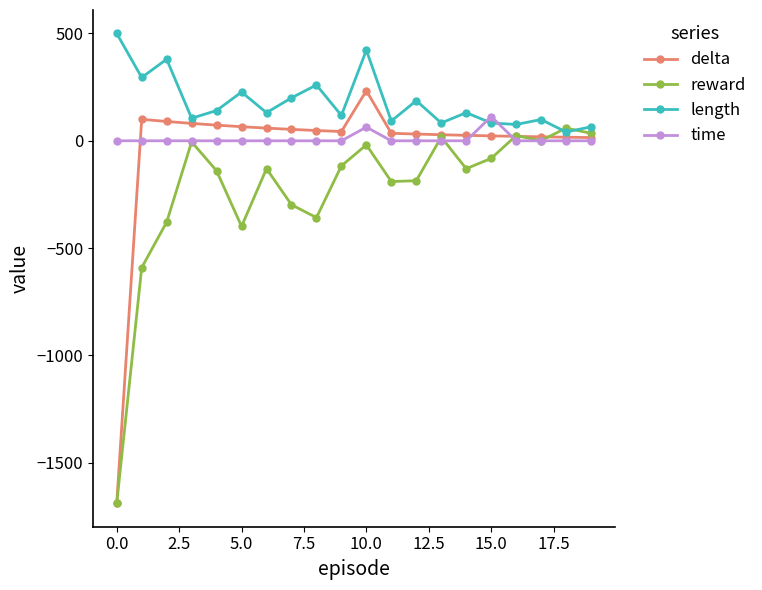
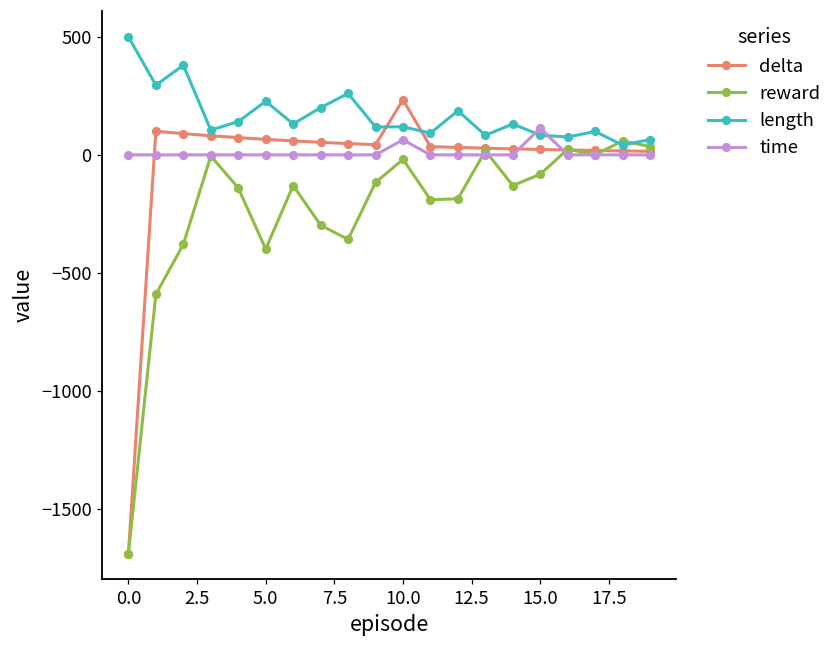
length, 10.0: 420 -> 120
